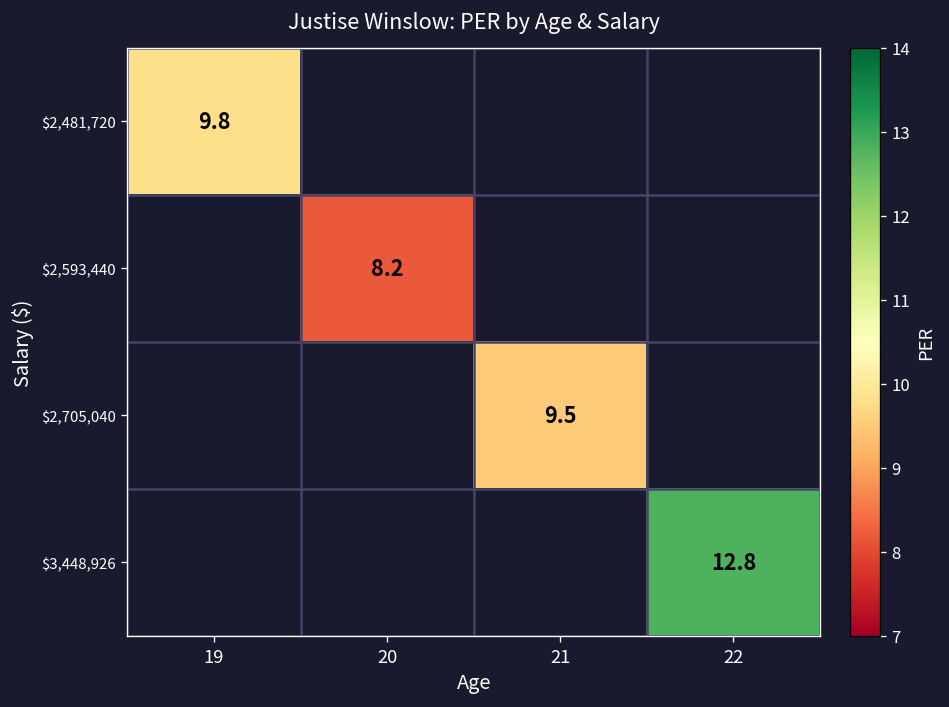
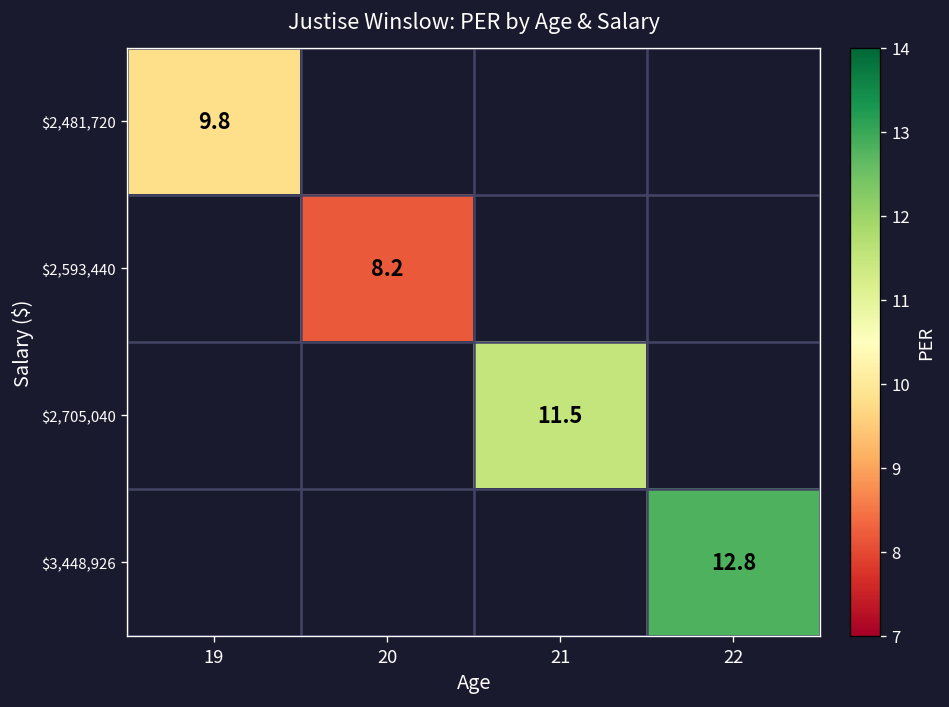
$2,705,040, 21: 9.5 -> 11.5
